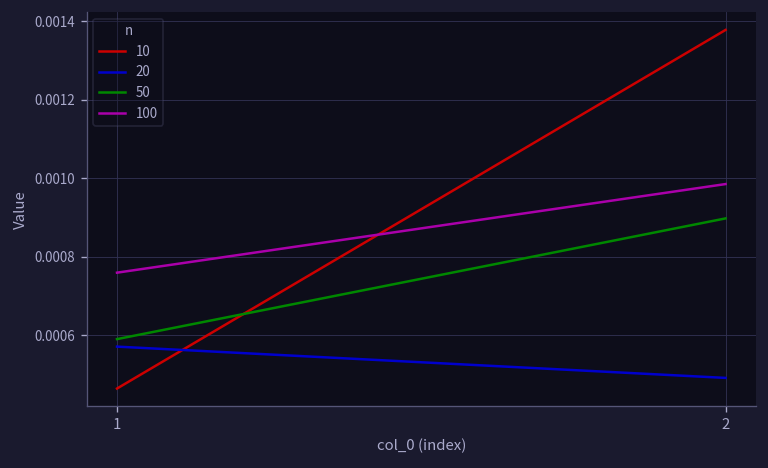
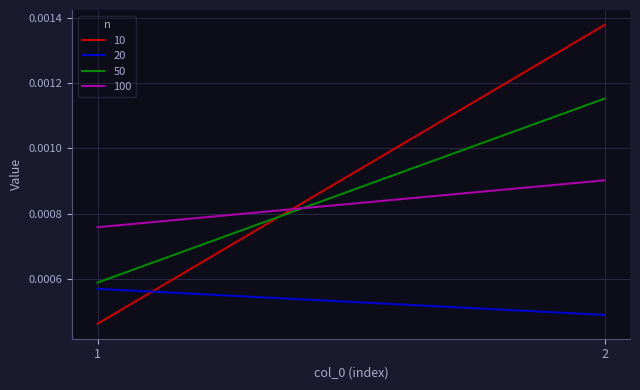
50, 2: 0.00090 -> 0.00115
100, 2: 0.00098 -> 0.00090
